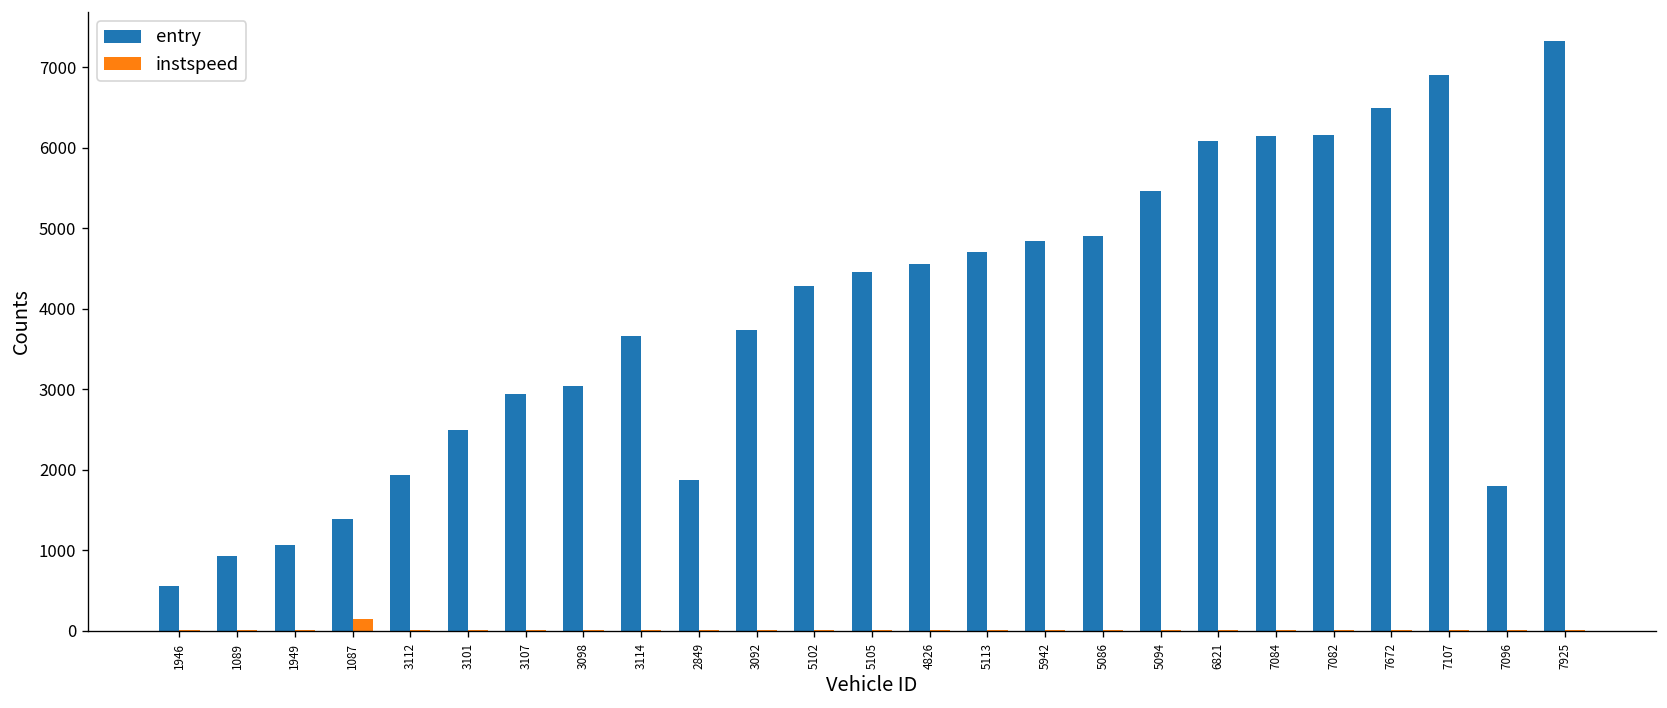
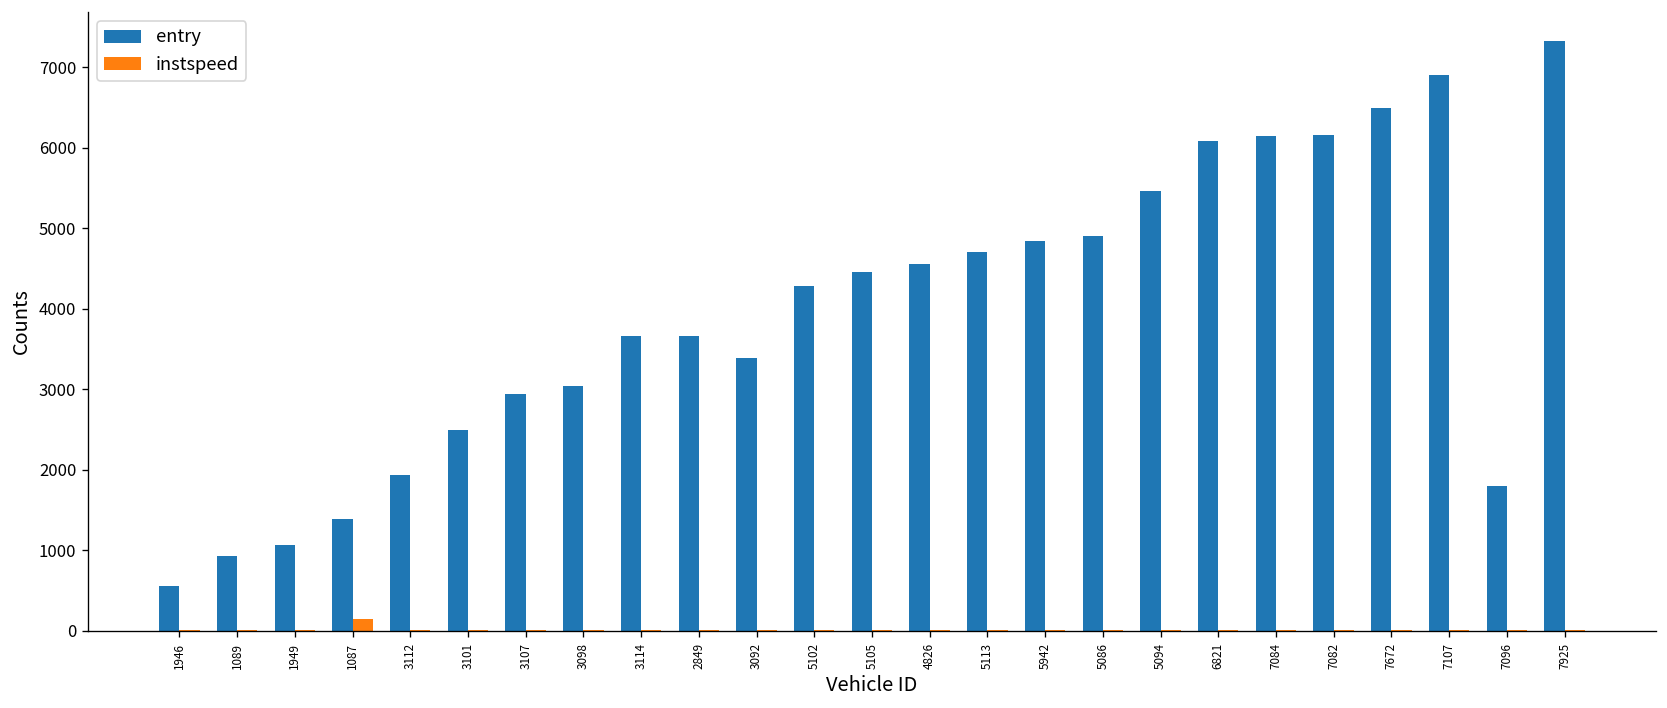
entry, 2849: 1900 -> 3700
entry, 3092: 3700 -> 3400
